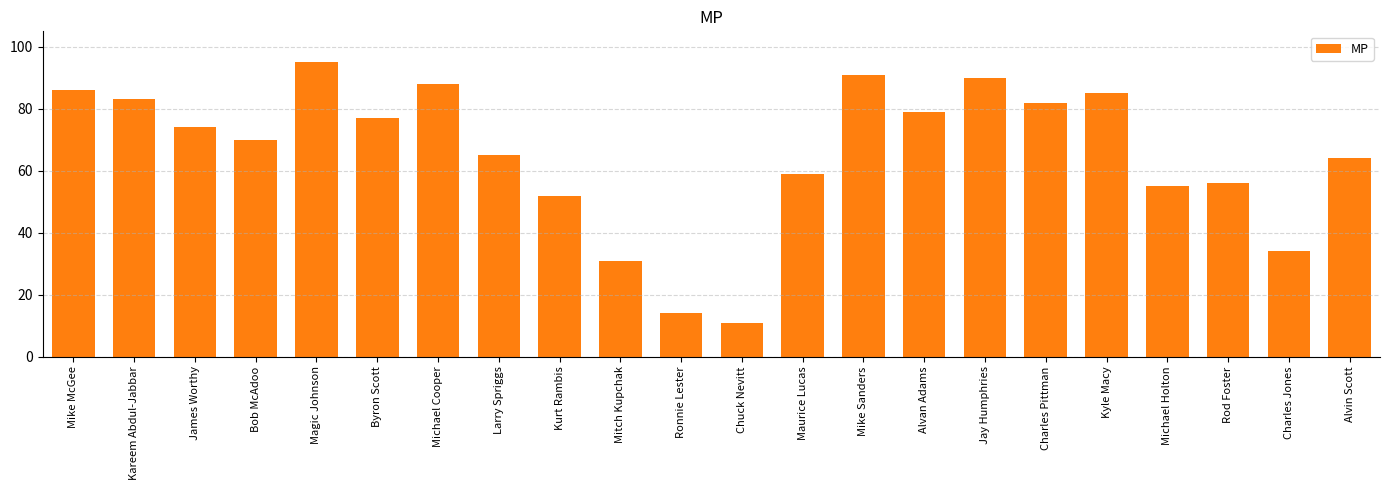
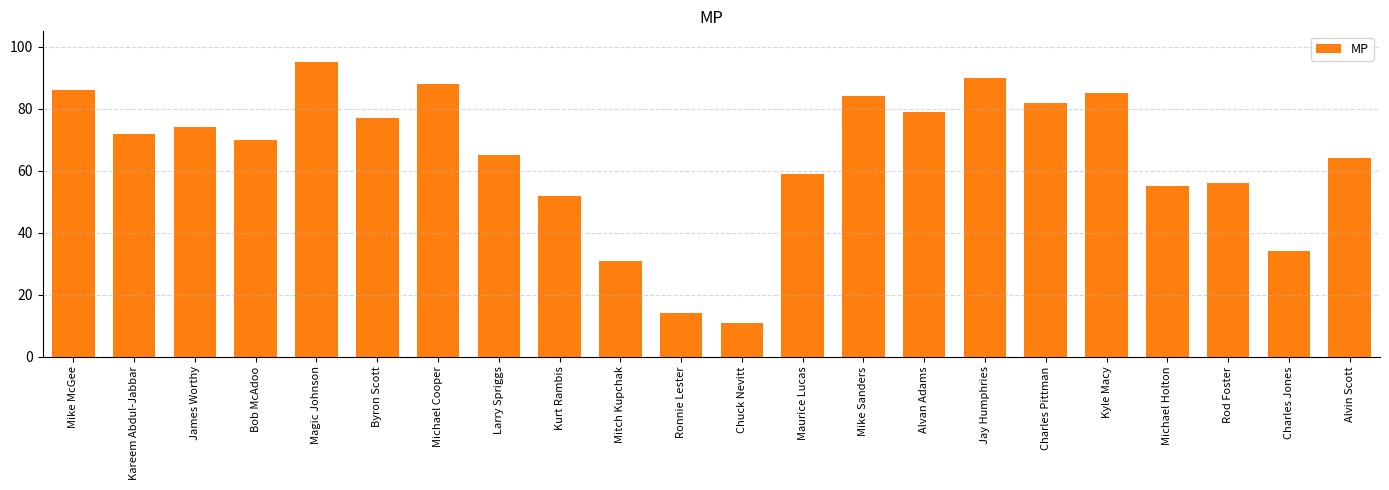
Kareem Abdul-Jabbar: 83 -> 72
Mike Sanders: 91 -> 84
